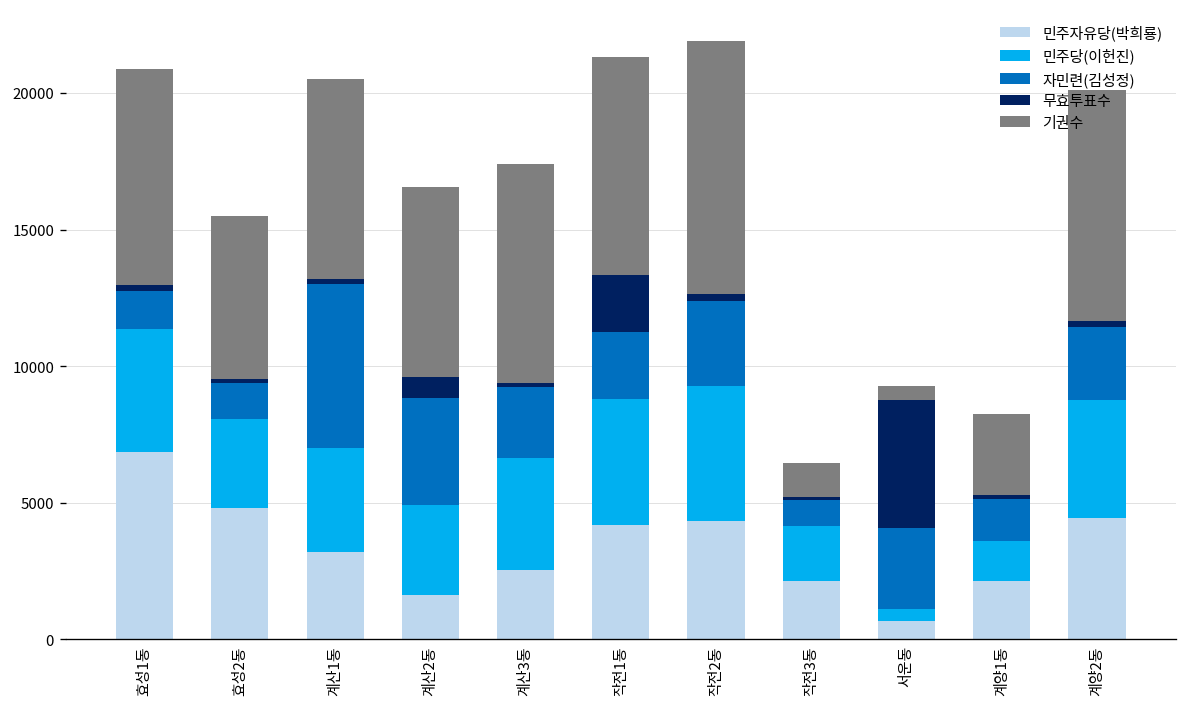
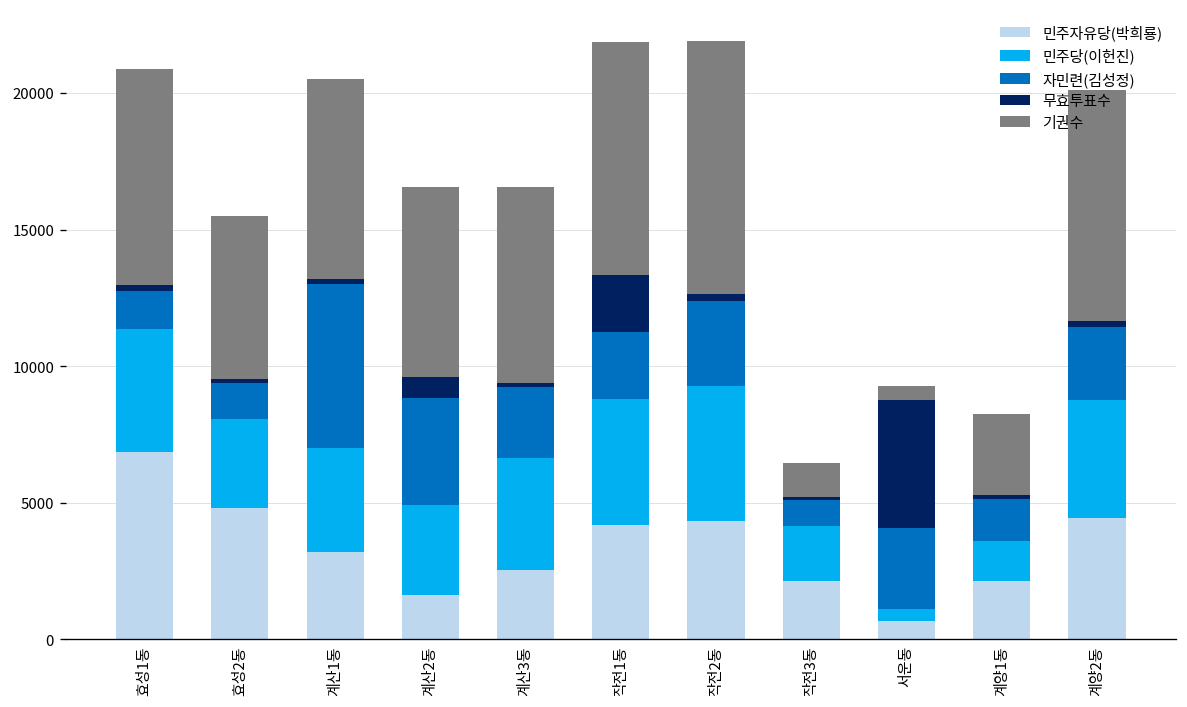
기권수, 계산3동: 8000 -> 7200
기권수, 작전1동: 8000 -> 8500
